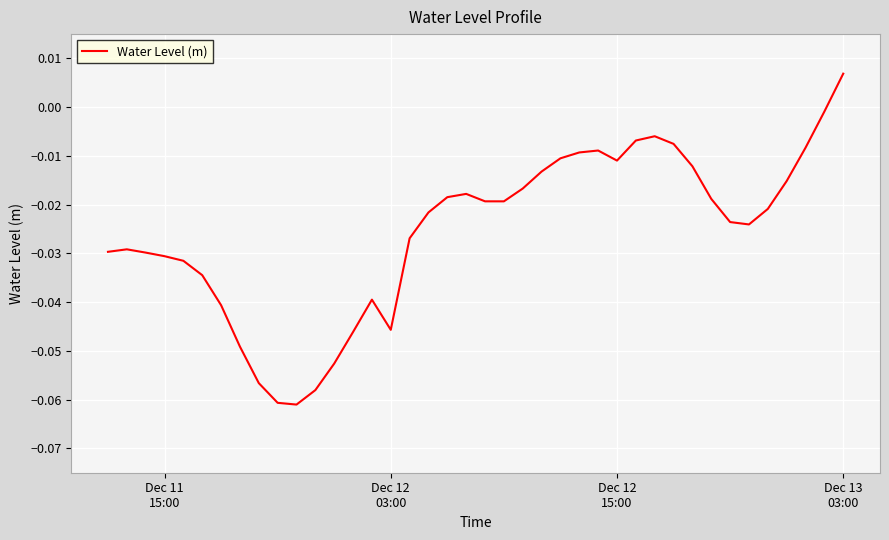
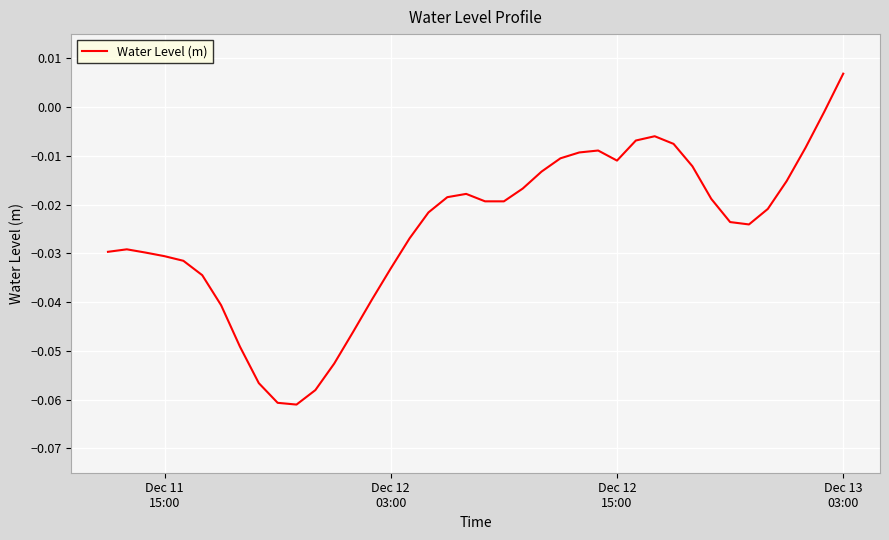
Dec 12 03:00: -0.046 -> -0.033
